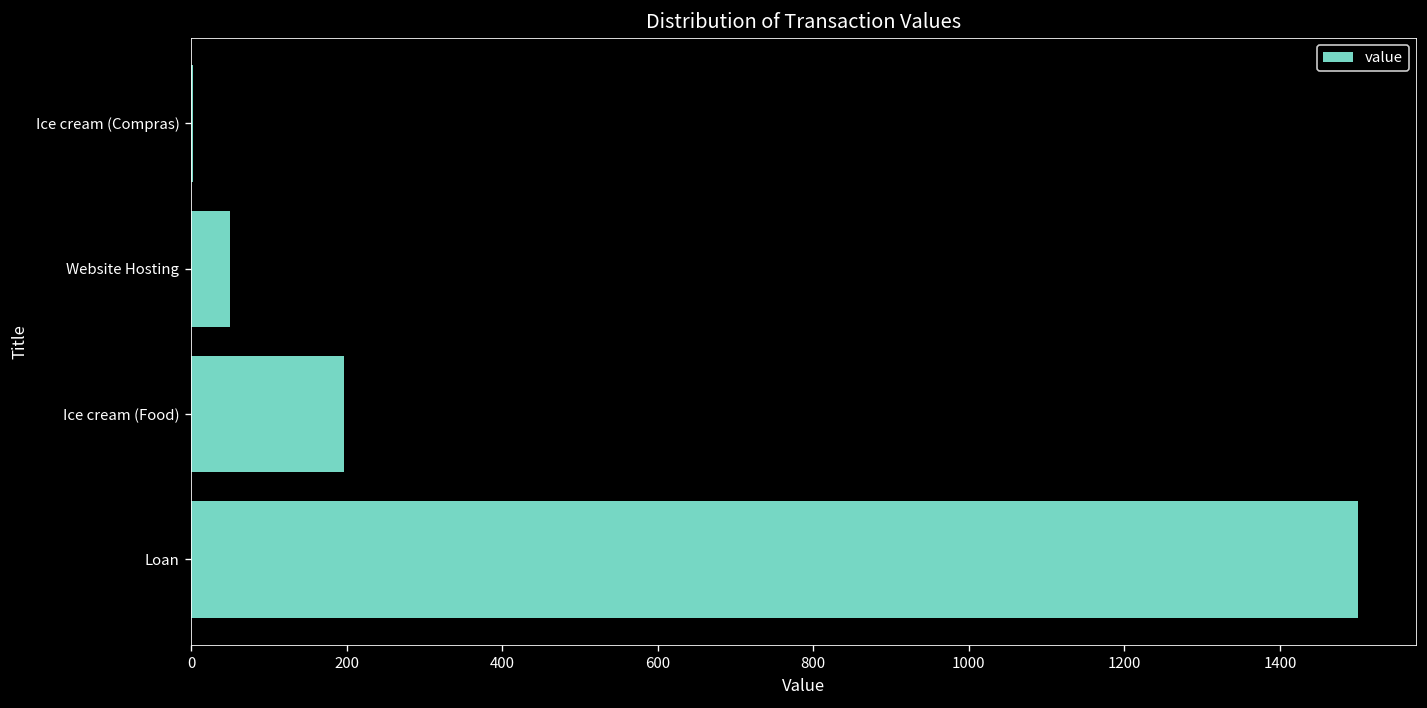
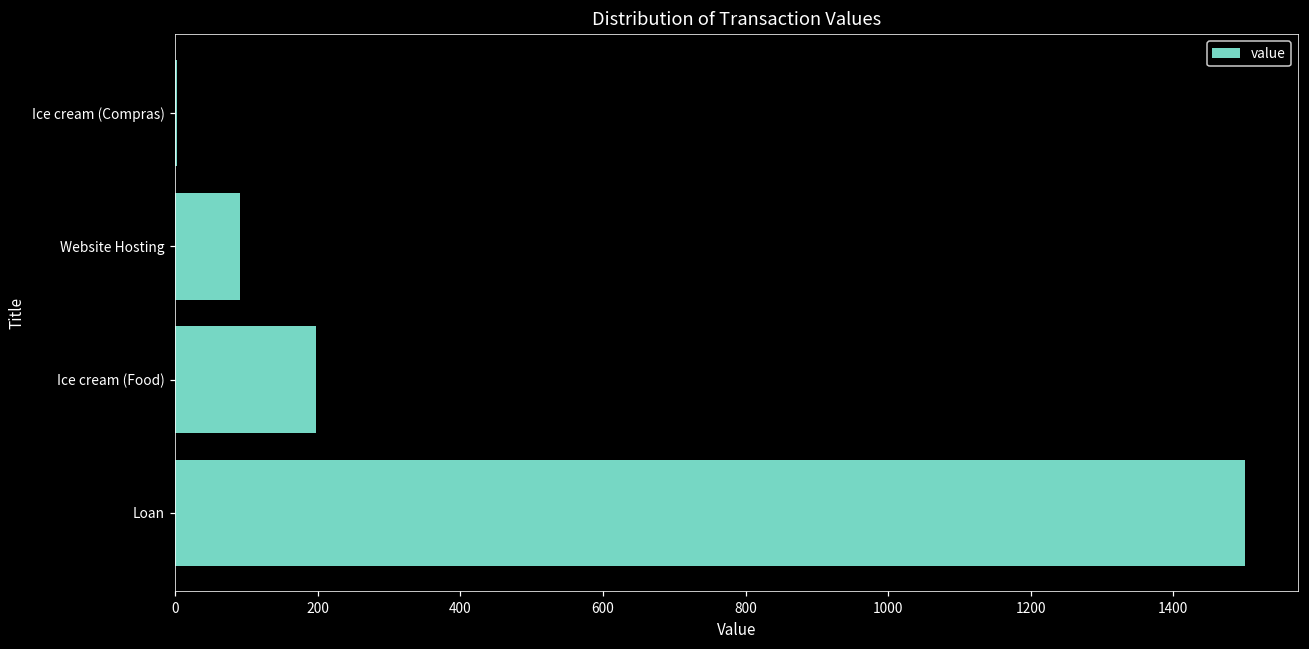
Website Hosting: 50 -> 90
